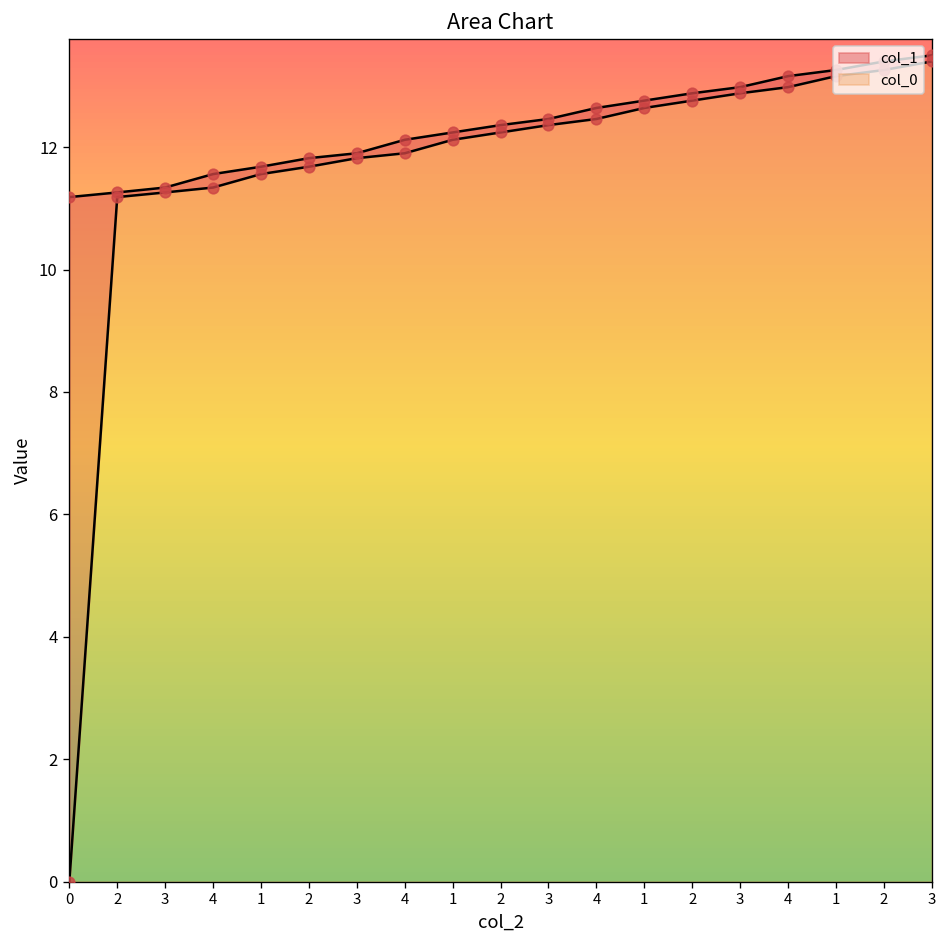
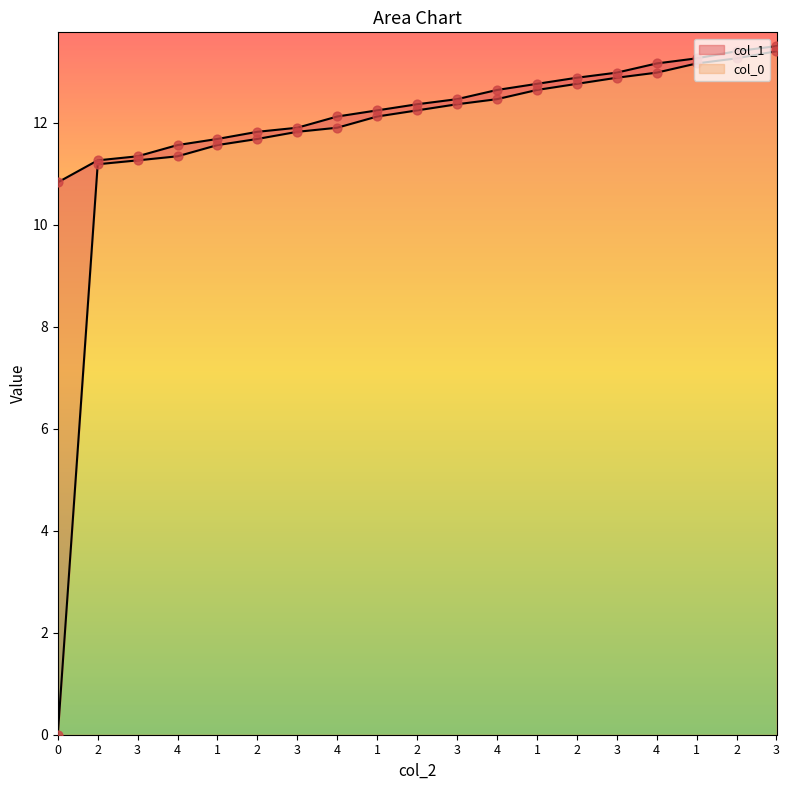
col_1, 0: 11.2 -> 10.8
